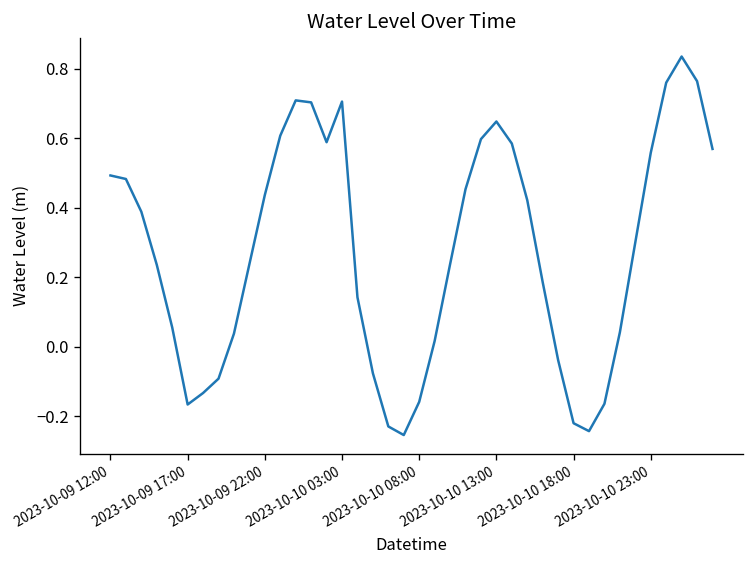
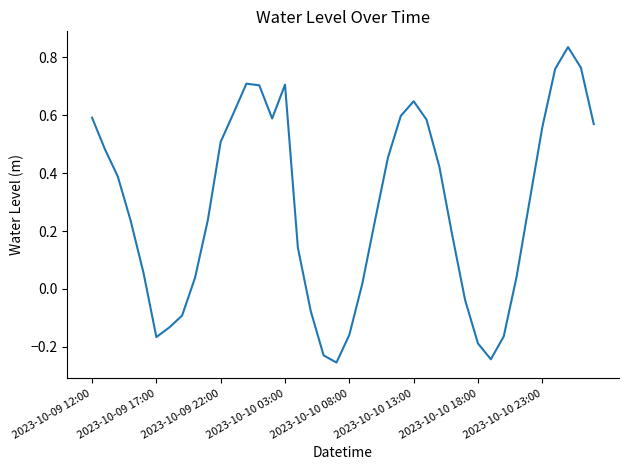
2023-10-09 12:00: 0.49 -> 0.59
2023-10-09 22:00: 0.44 -> 0.51
2023-10-10 18:00: -0.22 -> -0.19
